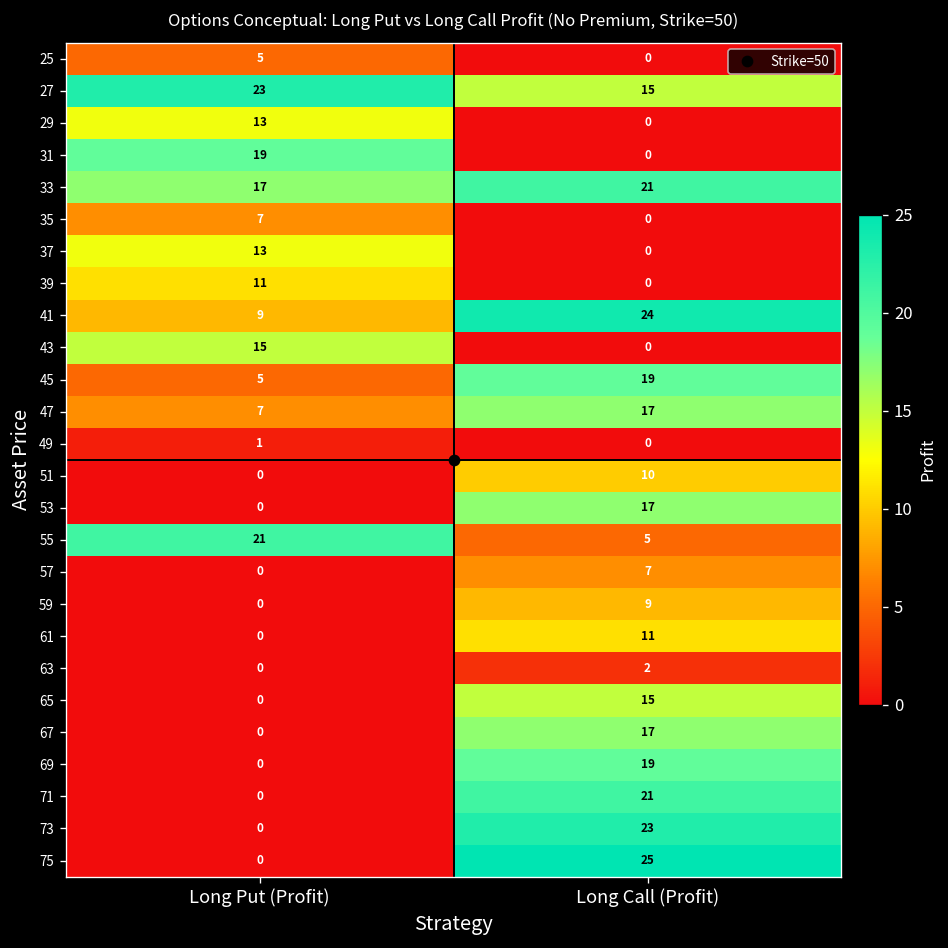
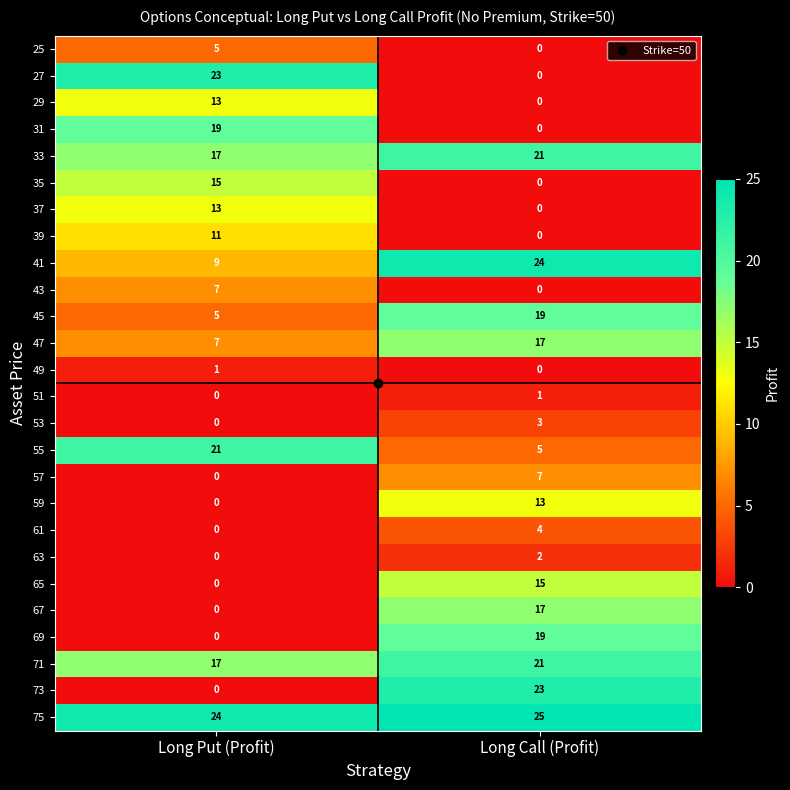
27, Long Call (Profit): 15 -> 0
35, Long Put (Profit): 7 -> 15
43, Long Put (Profit): 15 -> 7
51, Long Call (Profit): 10 -> 1
53, Long Call (Profit): 17 -> 3
59, Long Call (Profit): 9 -> 13
61, Long Call (Profit): 11 -> 4
71, Long Put (Profit): 0 -> 17
75, Long Put (Profit): 0 -> 24
